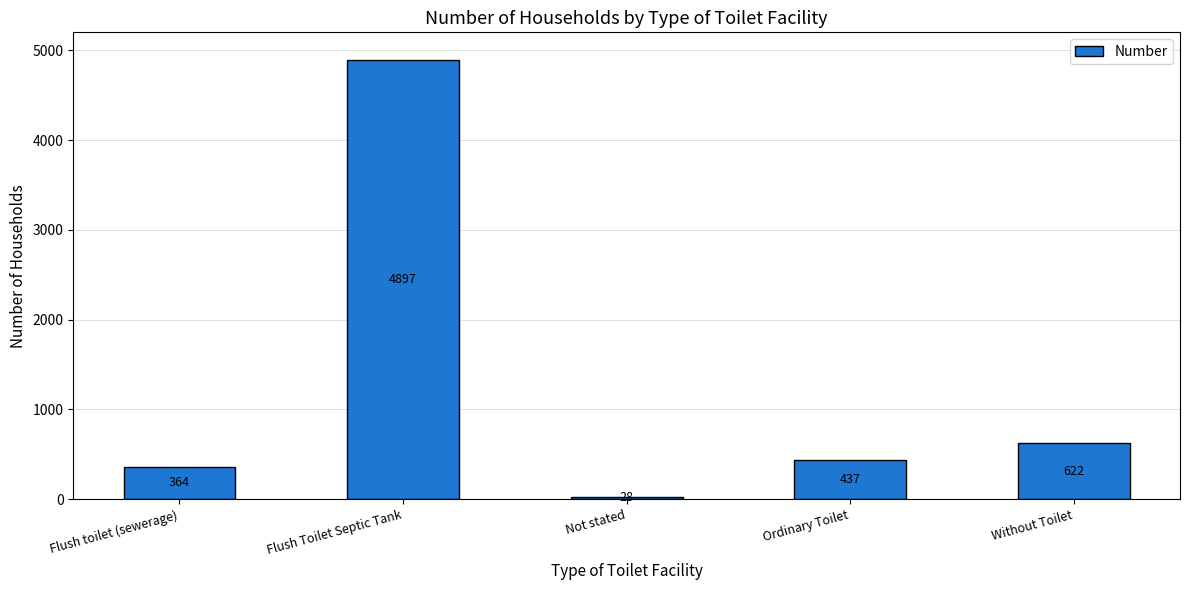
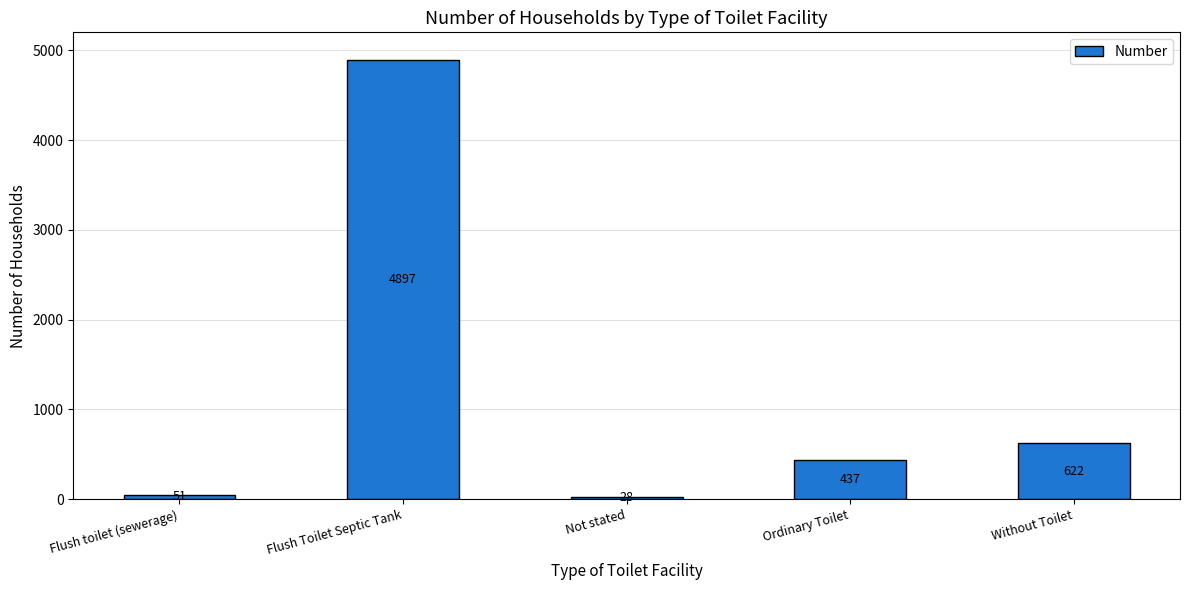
Flush toilet (sewerage): 364 -> 51
